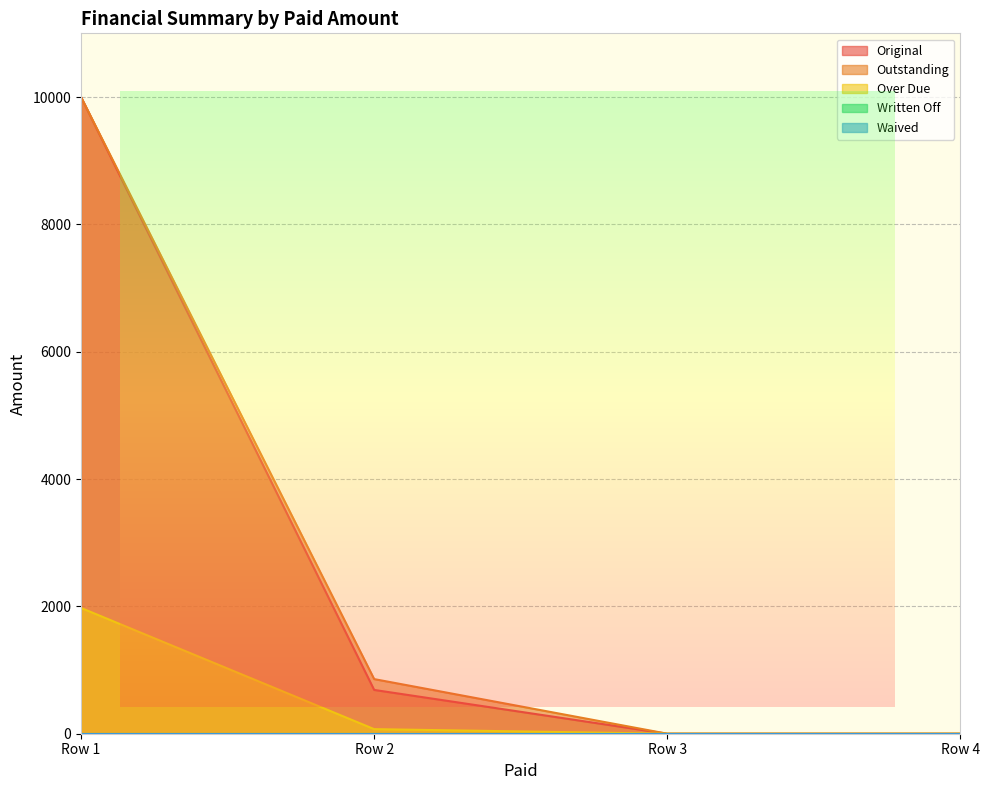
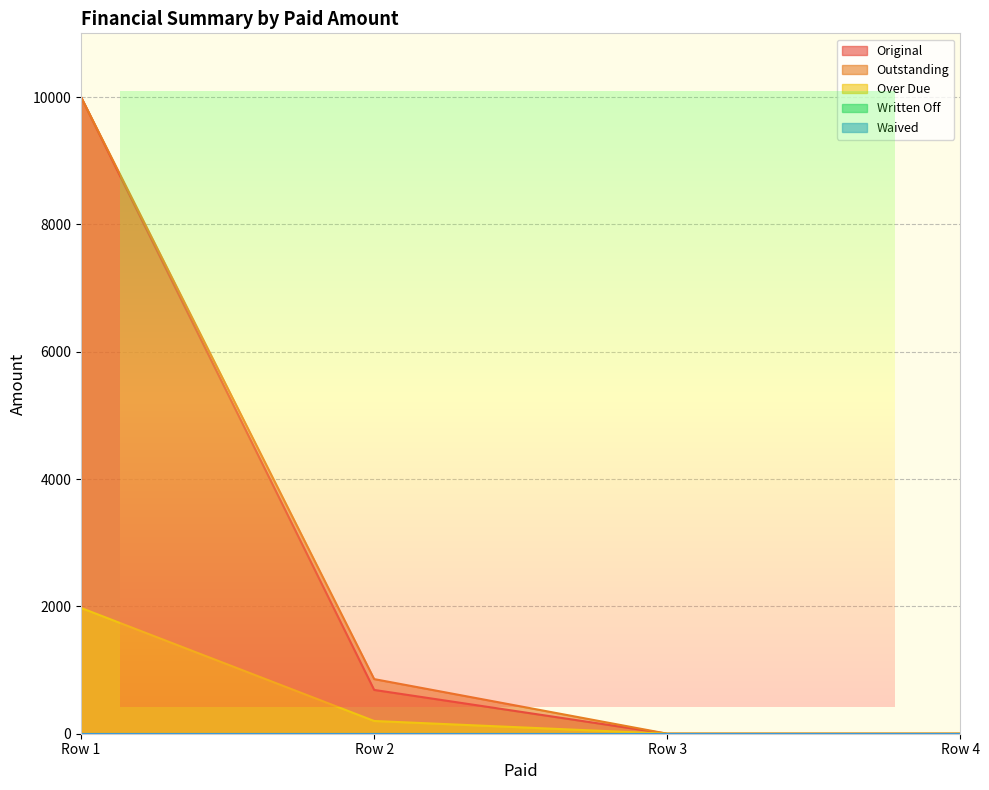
Over Due, Row 2: 100 -> 200
